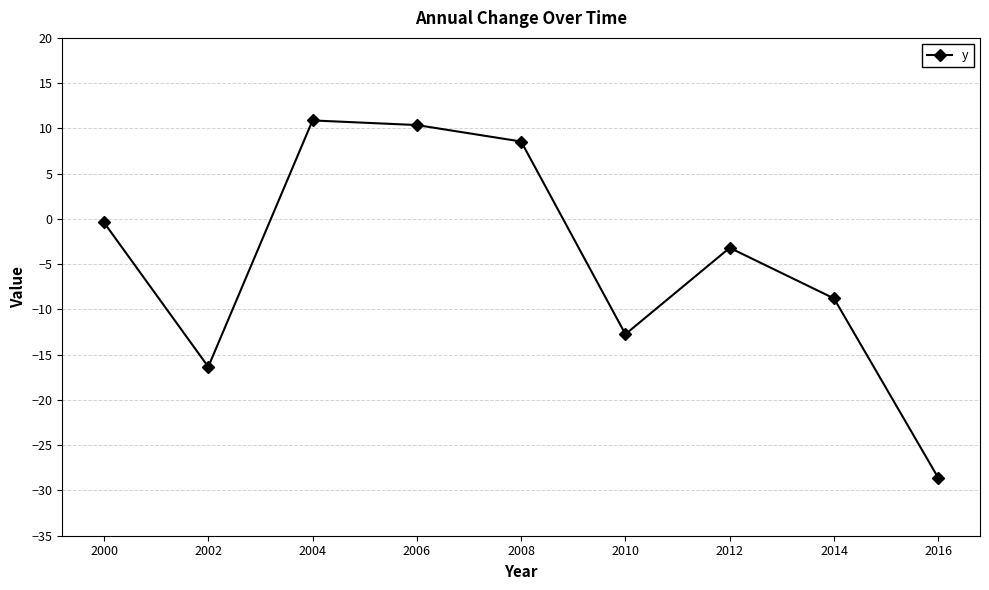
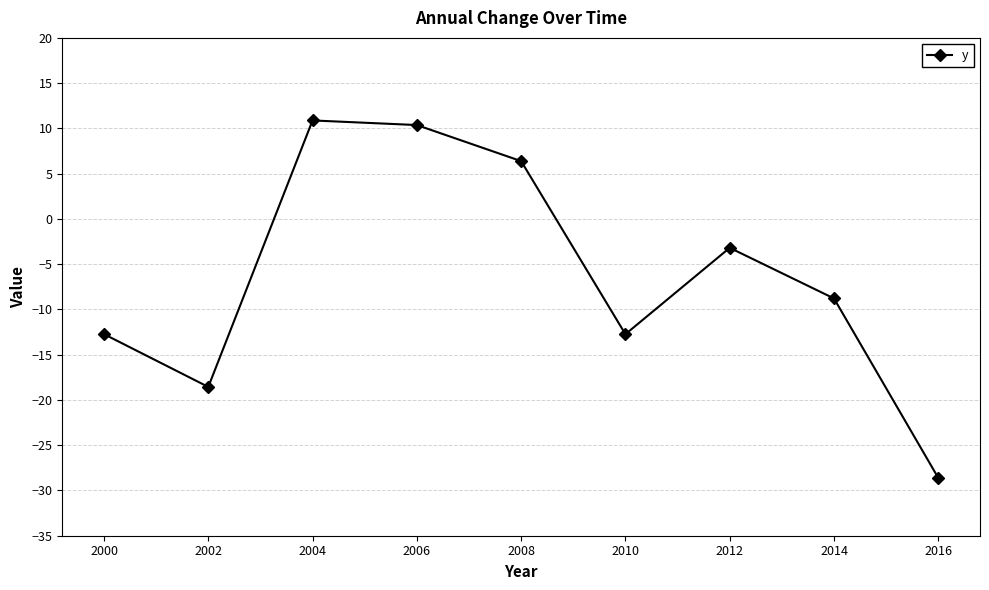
2000: 0 -> -13
2002: -16 -> -19
2008: 9 -> 6
